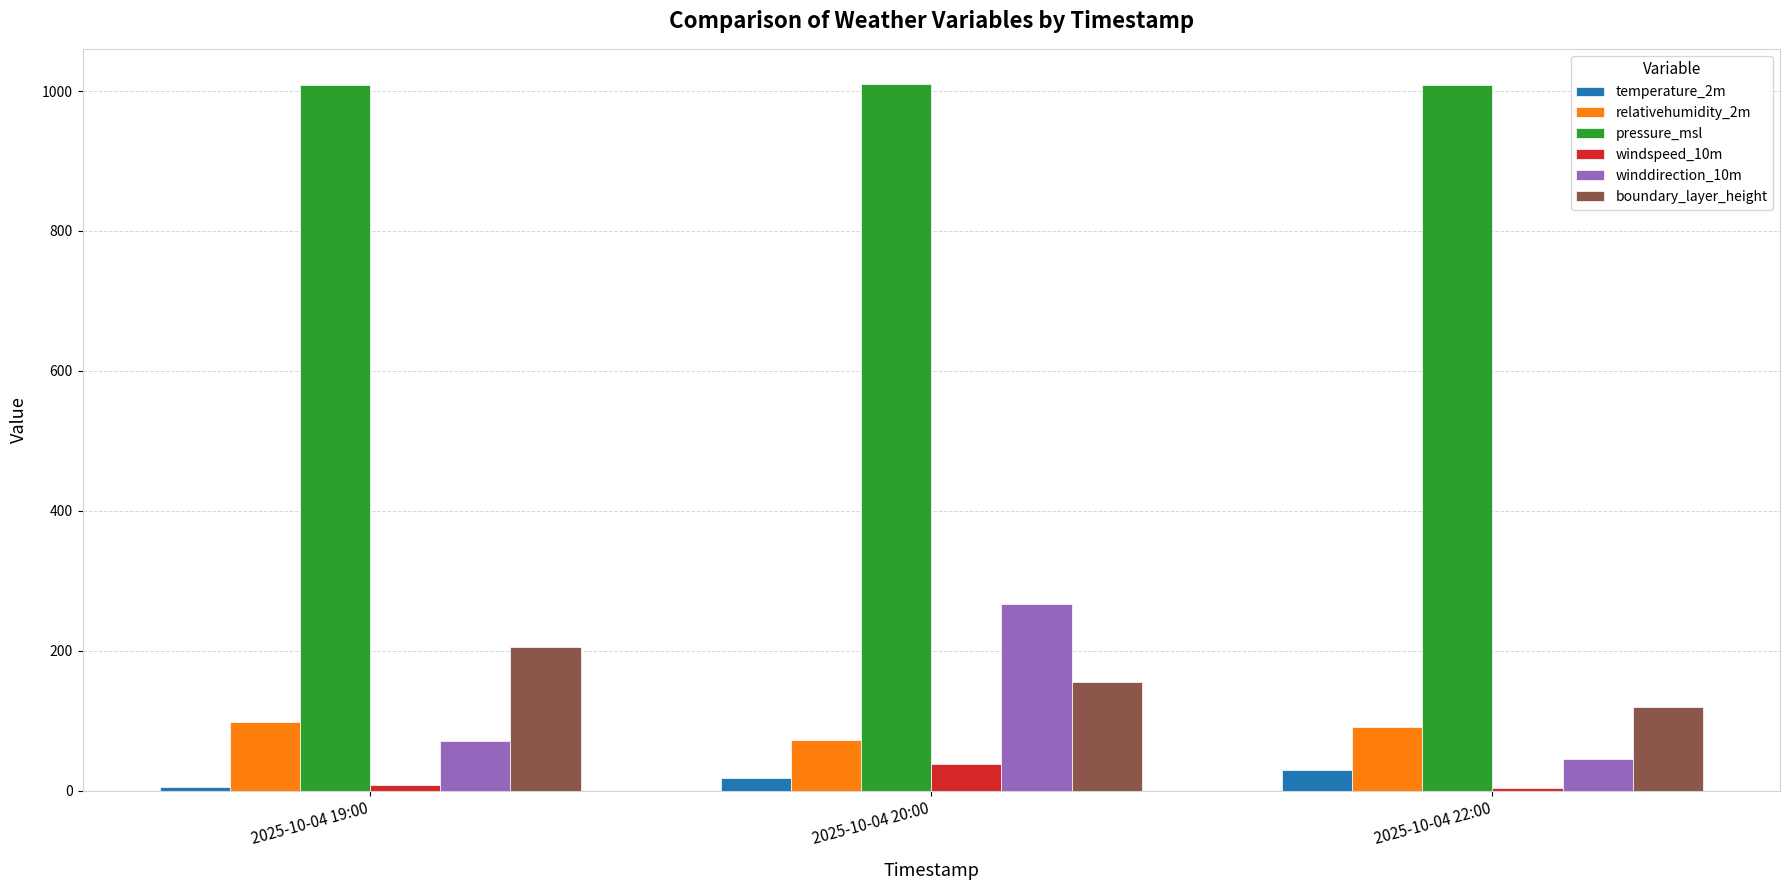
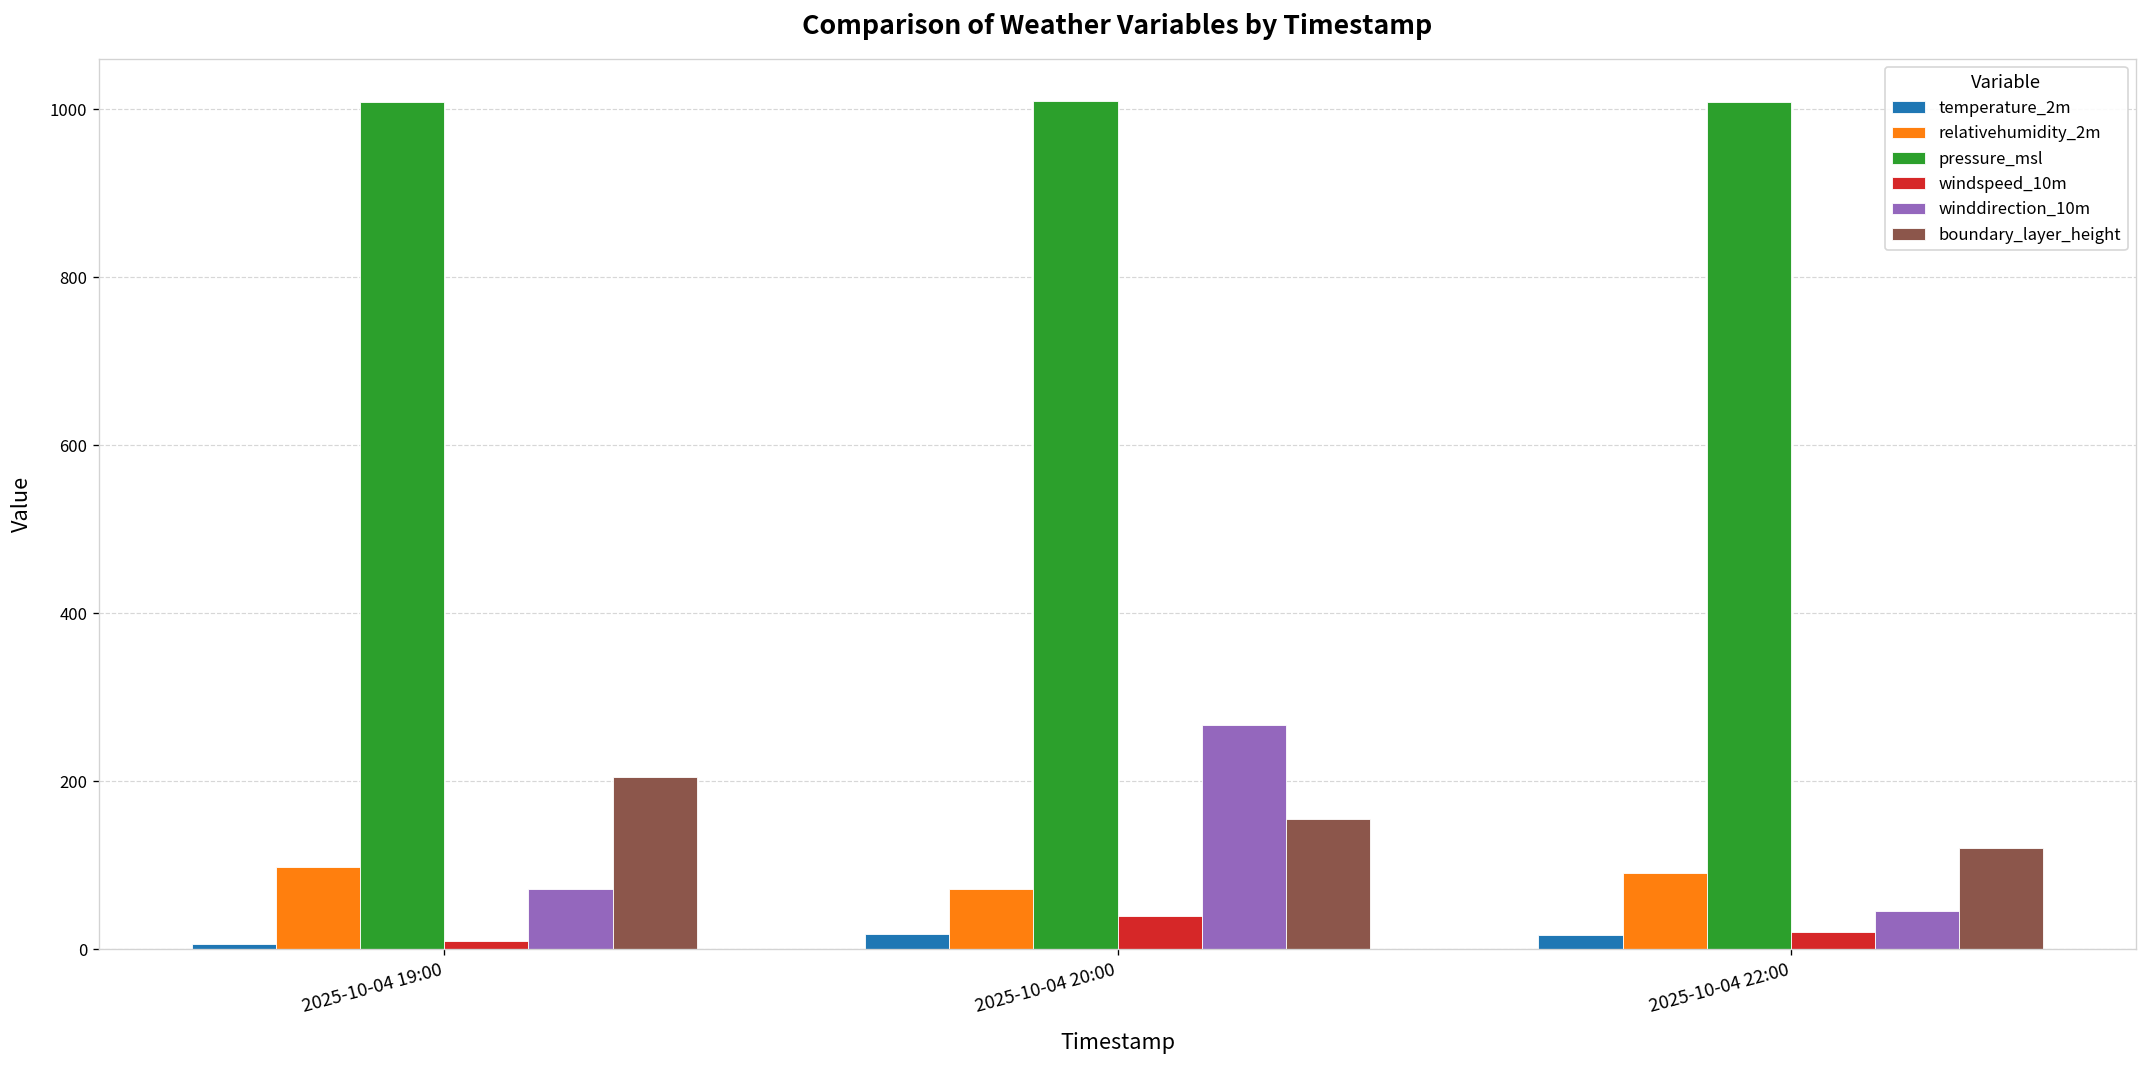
temperature_2m, 2025-10-04 22:00: 30 -> 20
windspeed_10m, 2025-10-04 22:00: 0 -> 20
